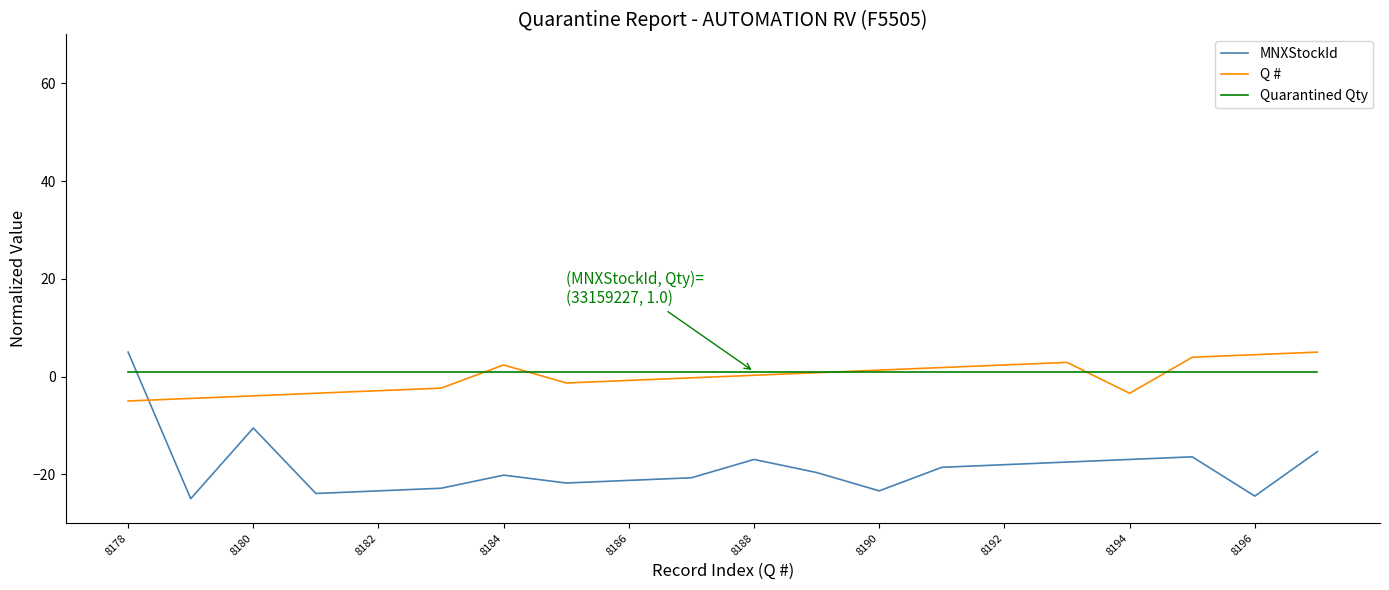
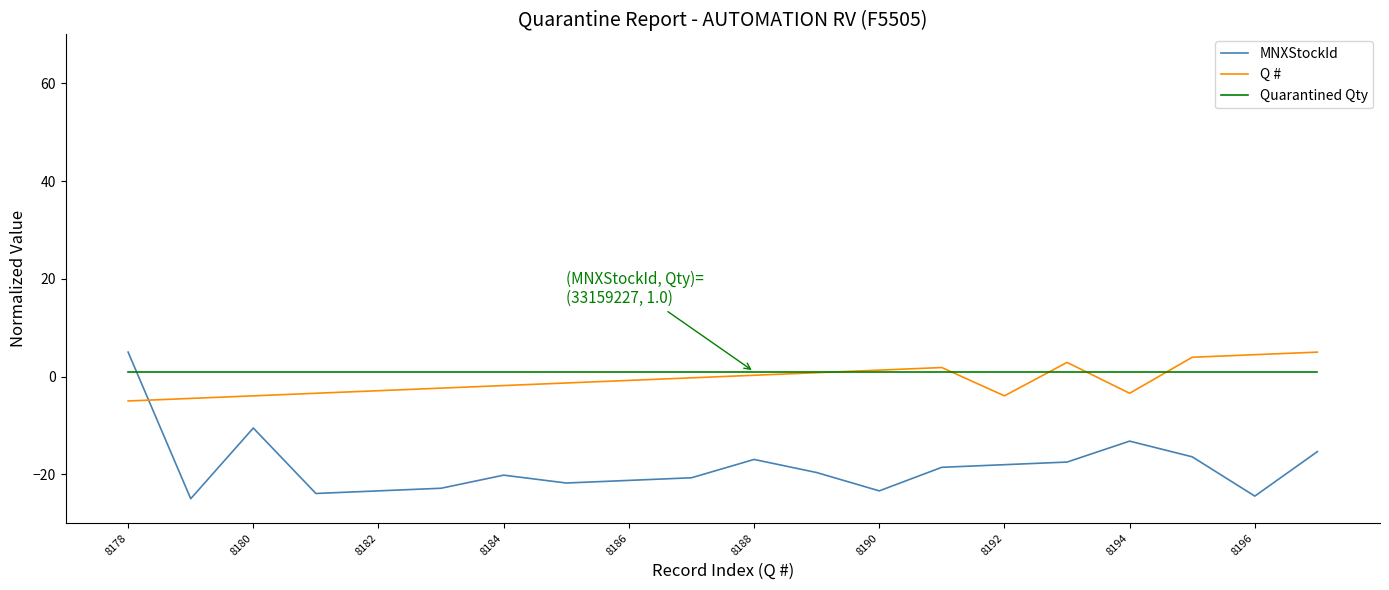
Q #, 8184: 2 -> -2
Q #, 8192: 2 -> -4
MNXStockId, 8194: -17 -> -13
